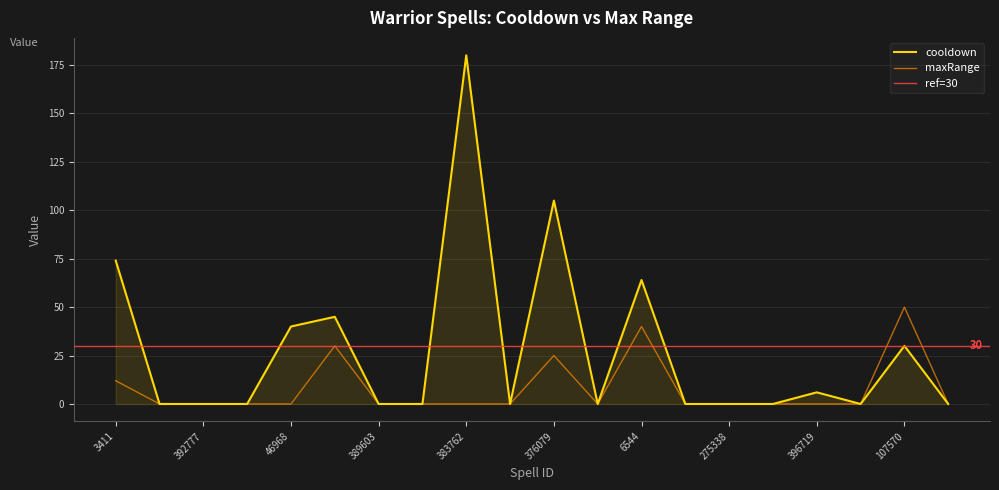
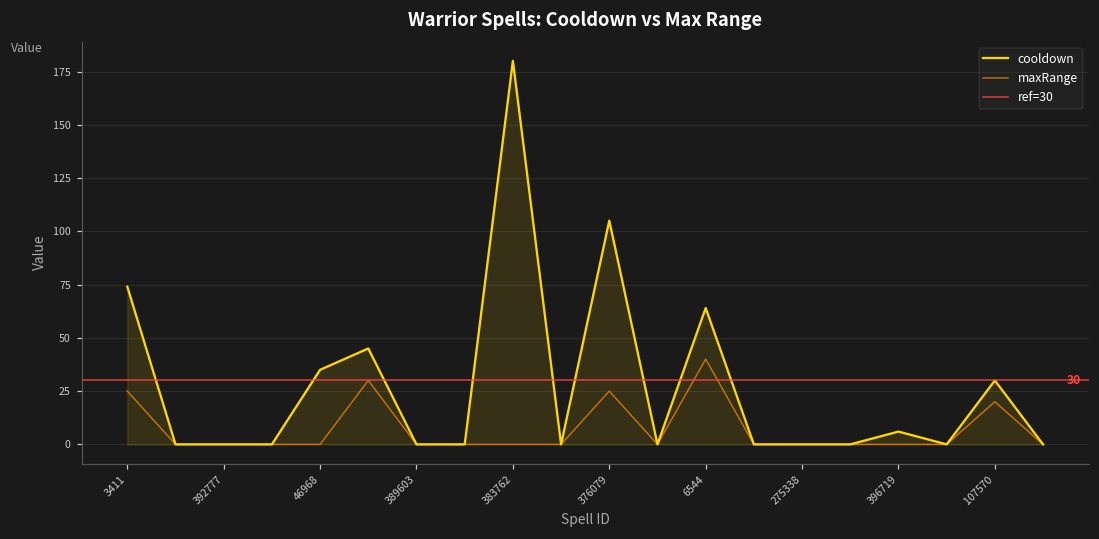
maxRange, 3411: 12 -> 25
cooldown, 46968: 40 -> 35
maxRange, 107570: 50 -> 20
